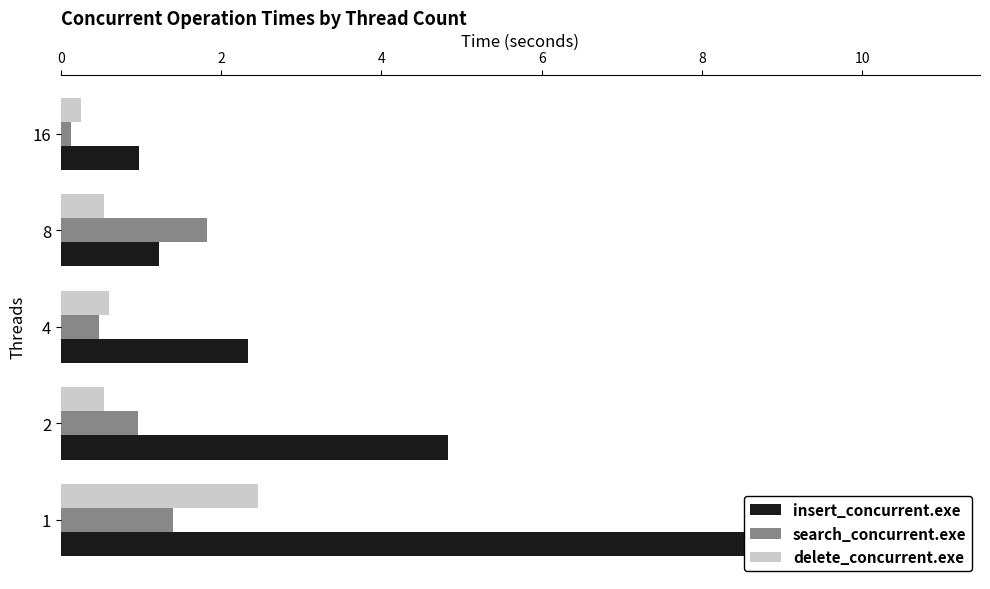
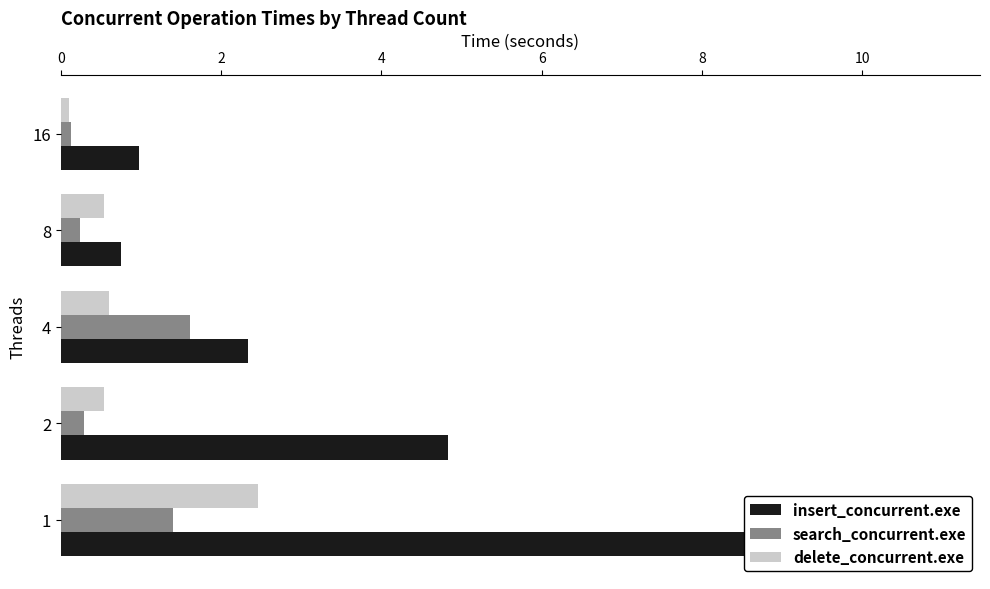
delete_concurrent.exe, 16: 0.2 -> 0.1
search_concurrent.exe, 8: 1.8 -> 0.2
insert_concurrent.exe, 8: 1.2 -> 0.7
search_concurrent.exe, 4: 0.5 -> 1.6
search_concurrent.exe, 2: 1.0 -> 0.3
